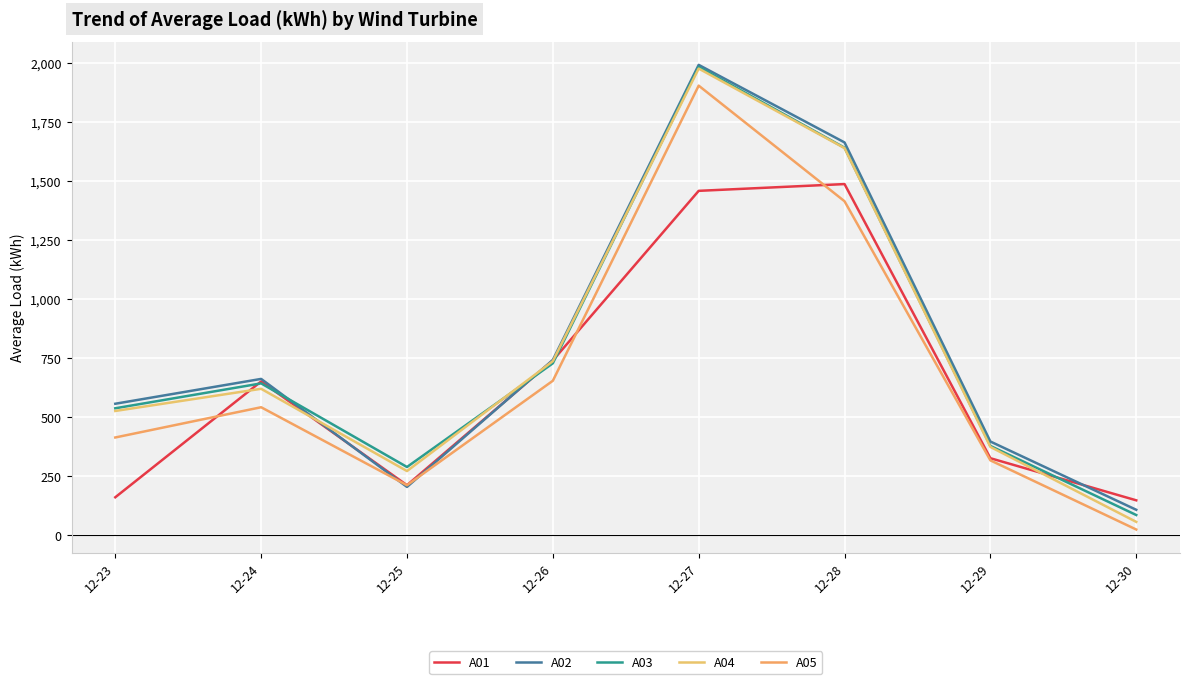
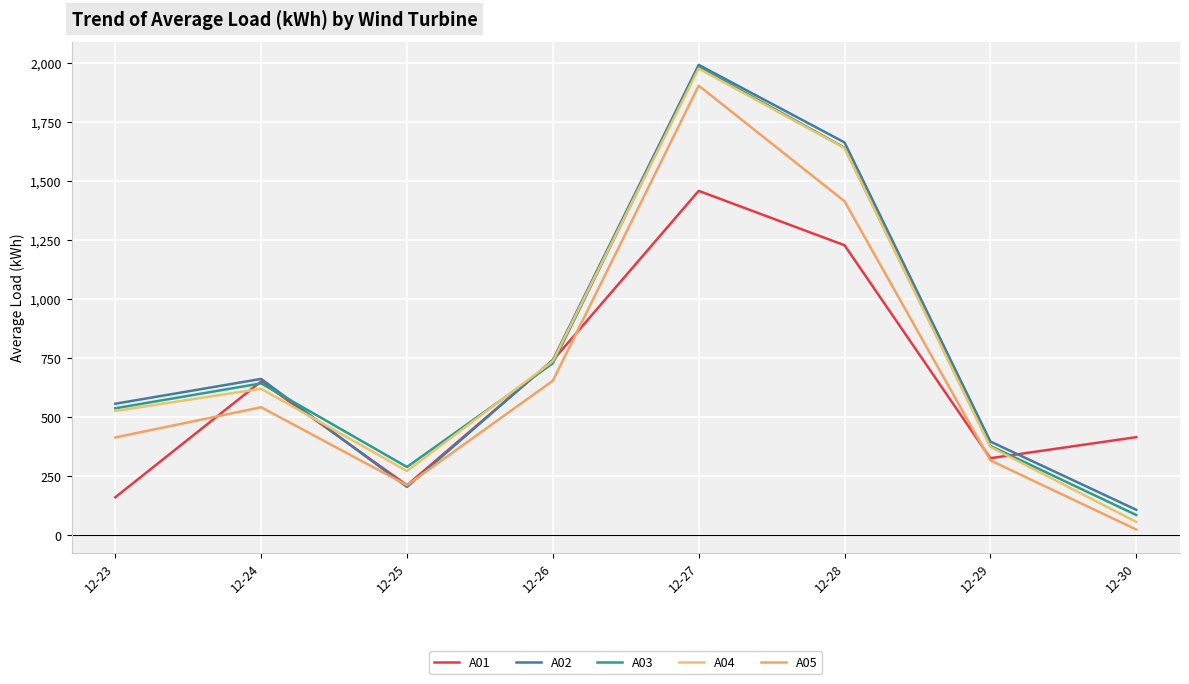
A01, 12-28: 1,490 -> 1,230
A01, 12-30: 150 -> 410
